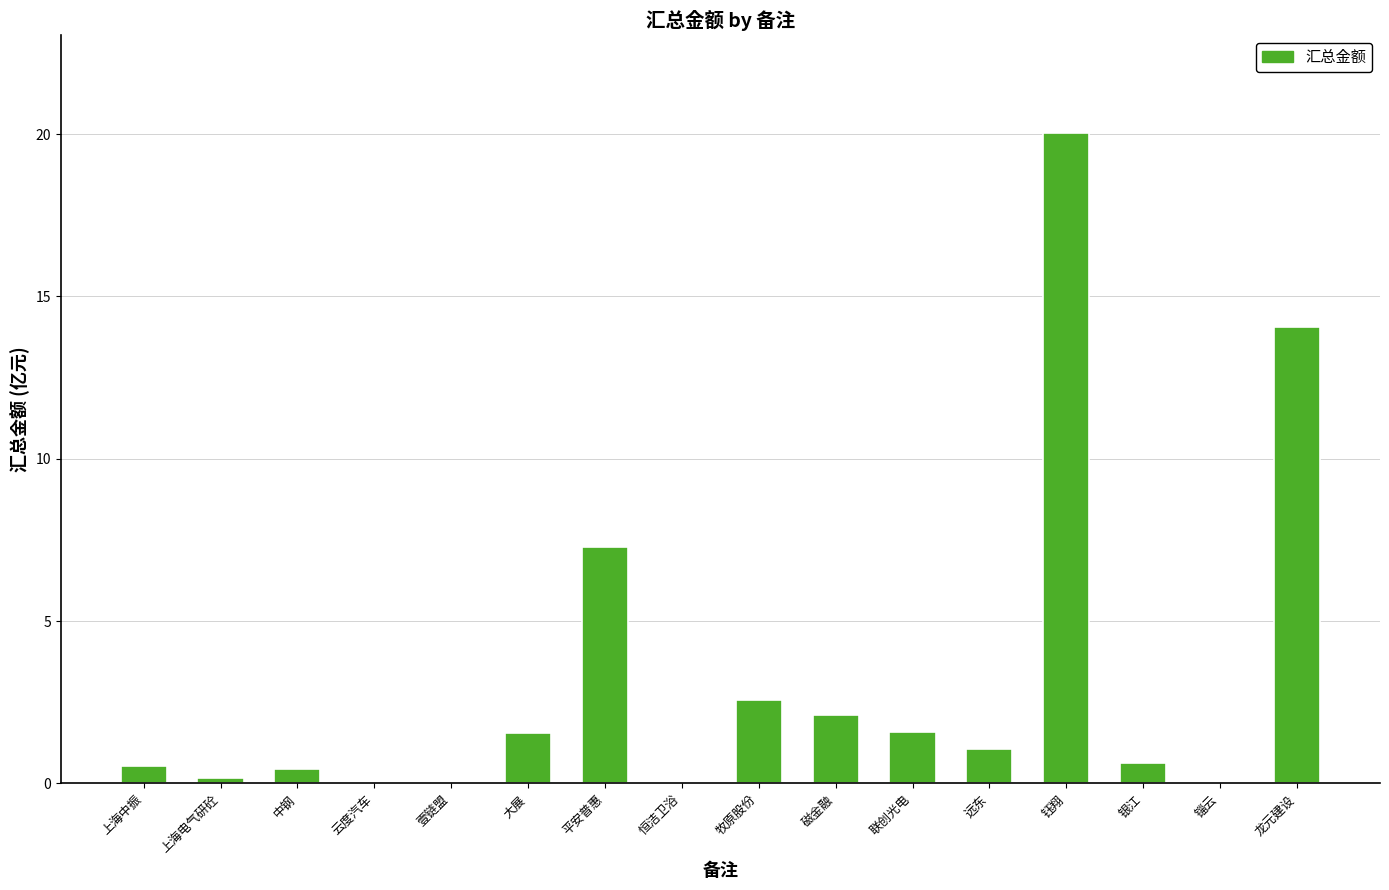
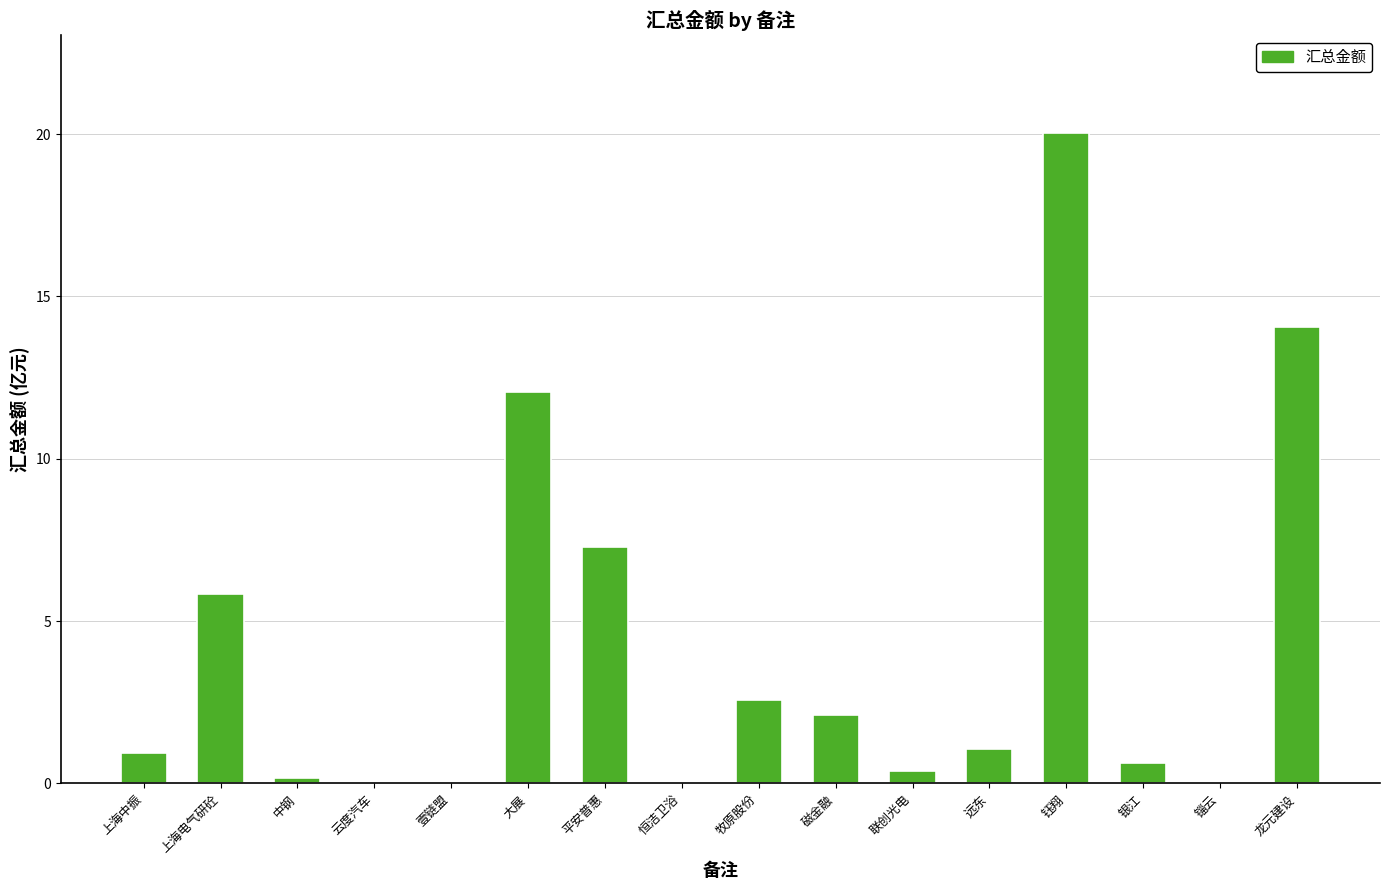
上海中振: 0.5 -> 1.0
上海电气研砼: 0.2 -> 5.8
中钢: 0.4 -> 0.2
大展: 1.6 -> 12.0
联创光电: 1.6 -> 0.4
